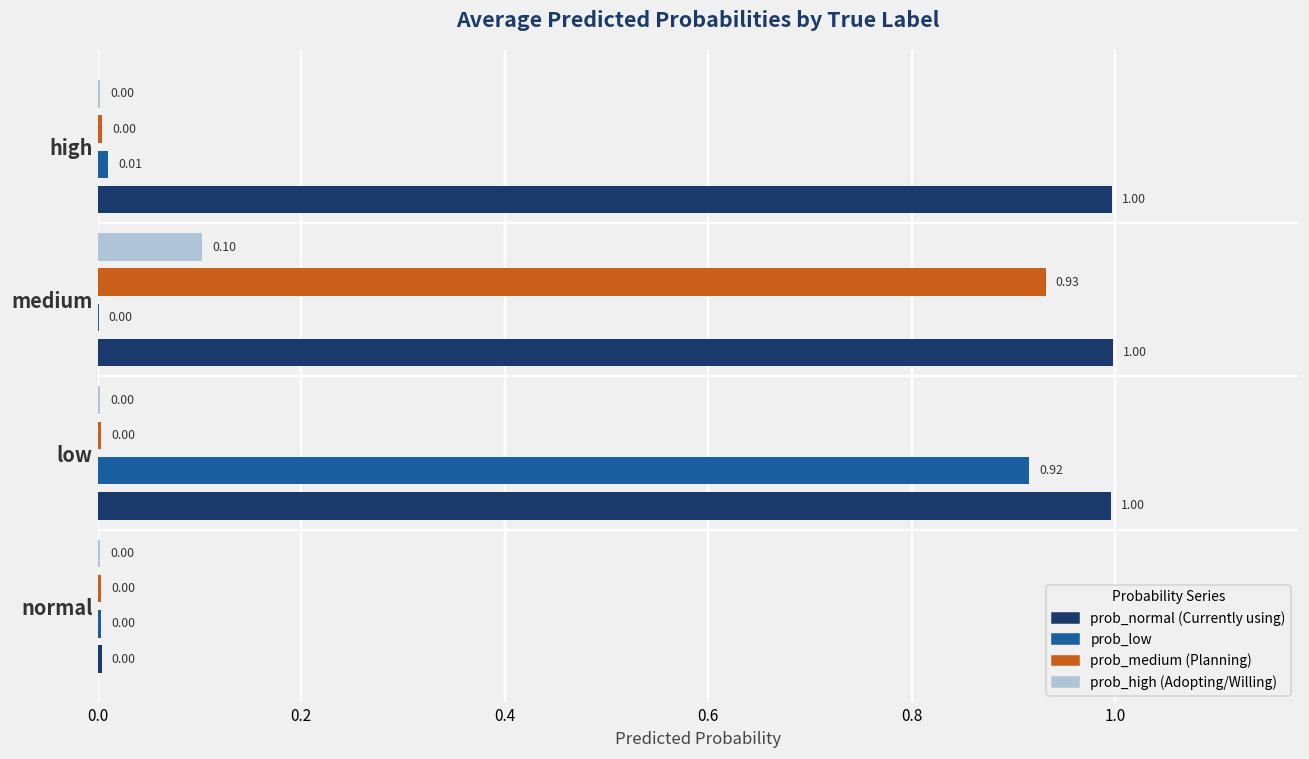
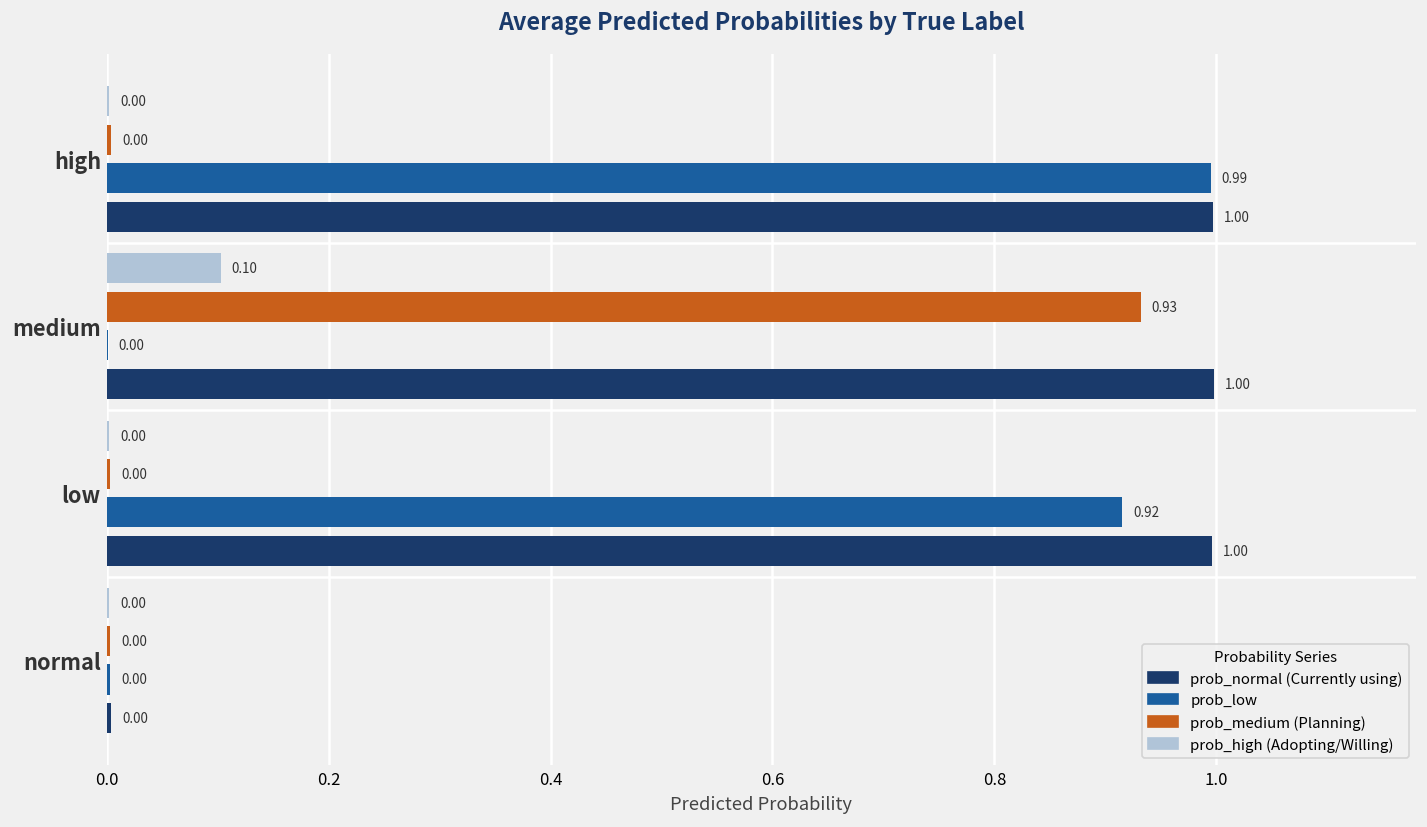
prob_low, high: 0.01 -> 0.99
